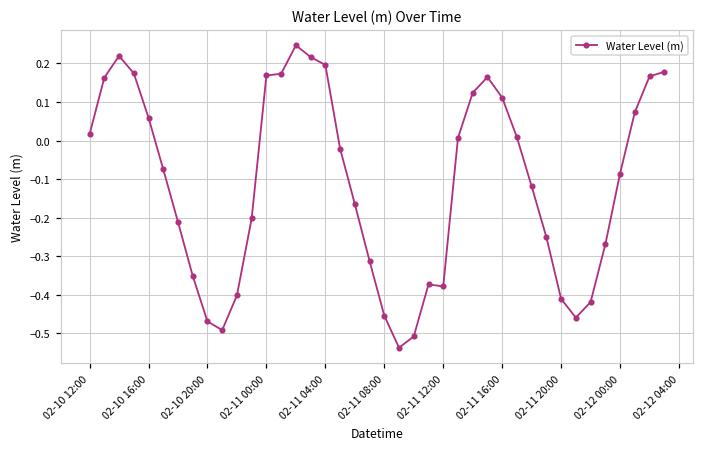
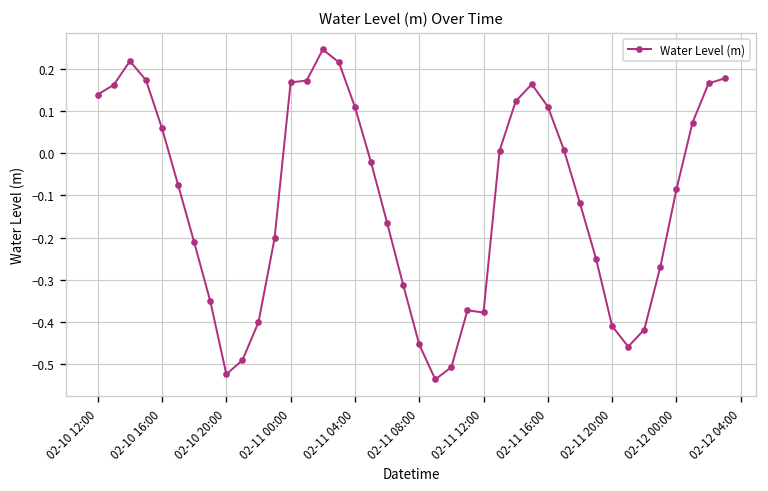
02-10 12:00: 0.02 -> 0.14
02-10 20:00: -0.47 -> -0.53
02-11 04:00: 0.20 -> 0.11
